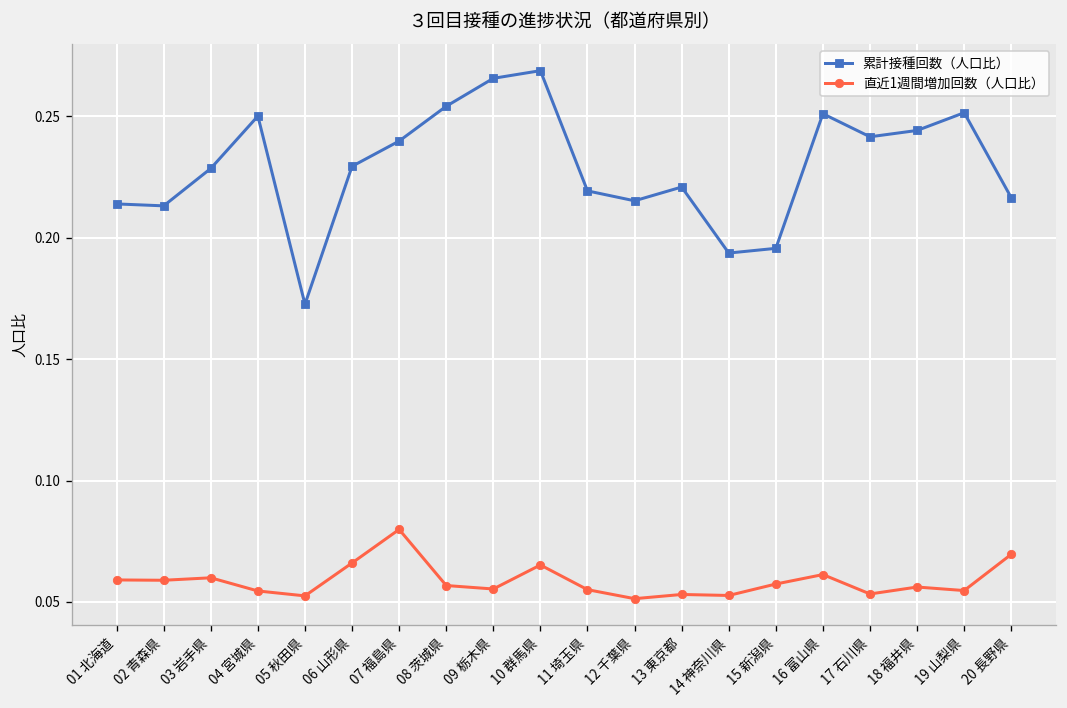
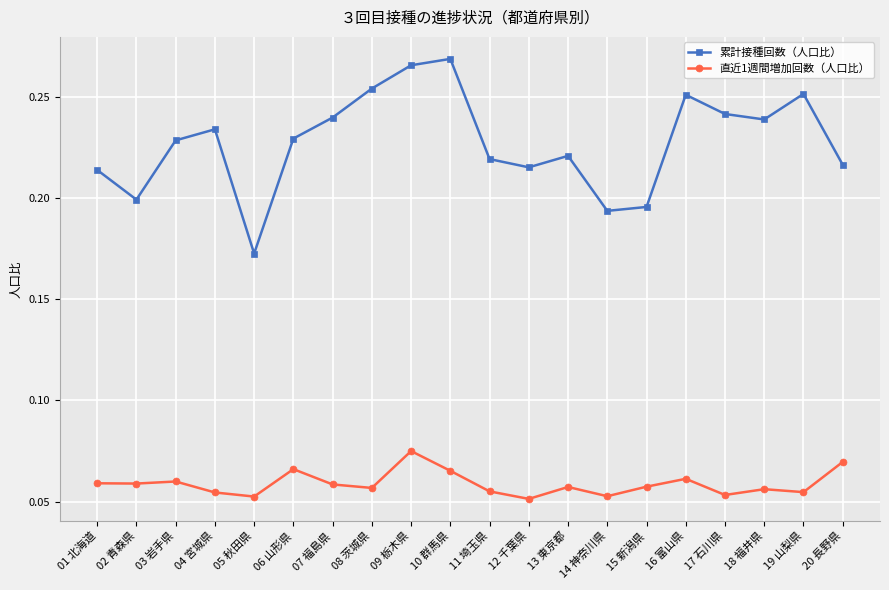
累計接種回数（人口比）, 02 青森県: 0.213 -> 0.199
累計接種回数（人口比）, 04 宮城県: 0.250 -> 0.234
直近1週間増加回数（人口比）, 07 福島県: 0.080 -> 0.058
直近1週間増加回数（人口比）, 09 栃木県: 0.055 -> 0.075
直近1週間増加回数（人口比）, 13 東京都: 0.053 -> 0.057
累計接種回数（人口比）, 18 福井県: 0.244 -> 0.239
